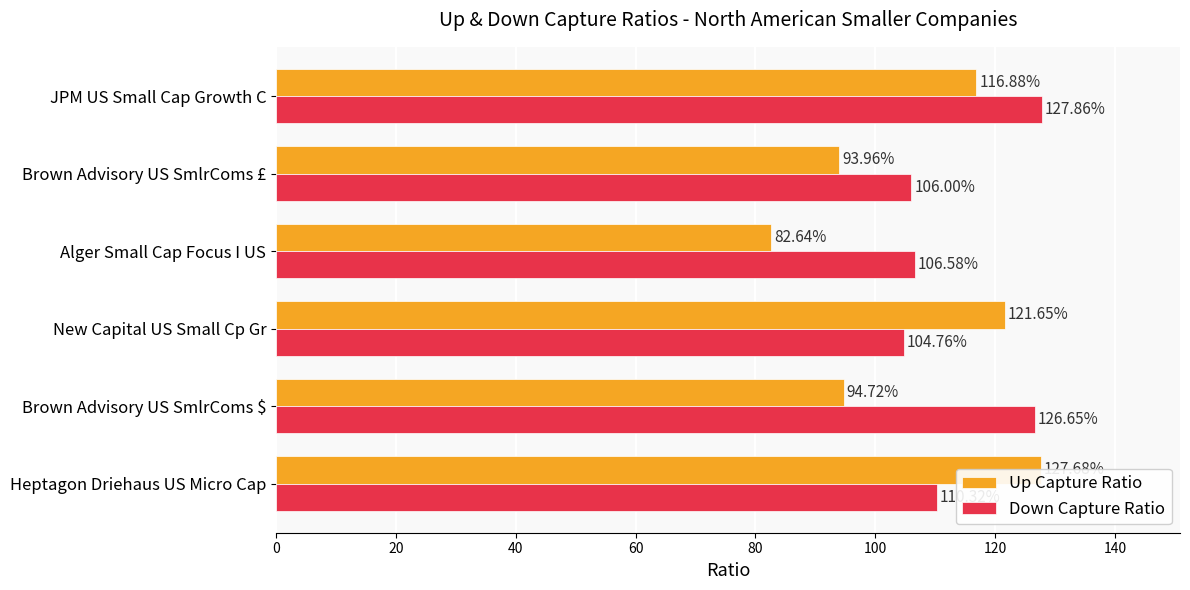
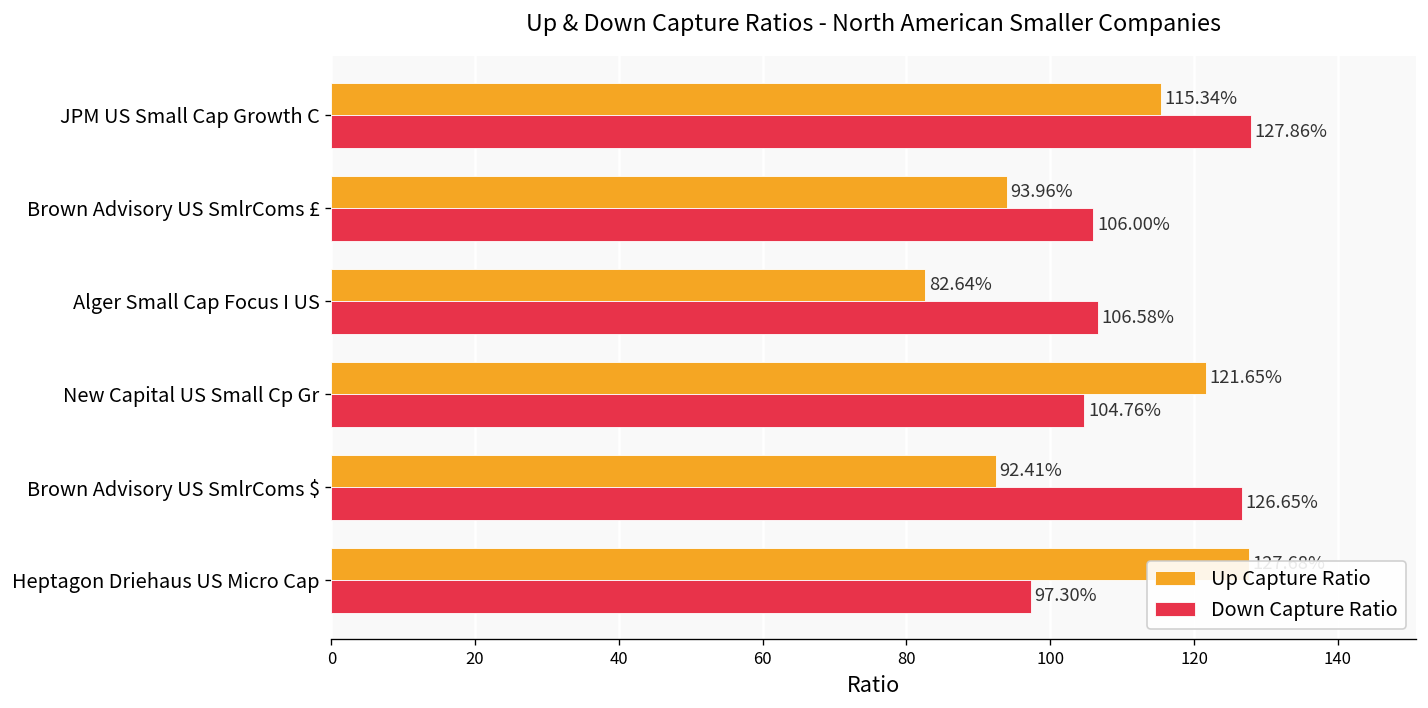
Up Capture Ratio, JPM US Small Cap Growth C: 116.88% -> 115.34%
Up Capture Ratio, Brown Advisory US SmlrComs $: 94.72% -> 92.41%
Down Capture Ratio, Heptagon Driehaus US Micro Cap: 110 -> 97
